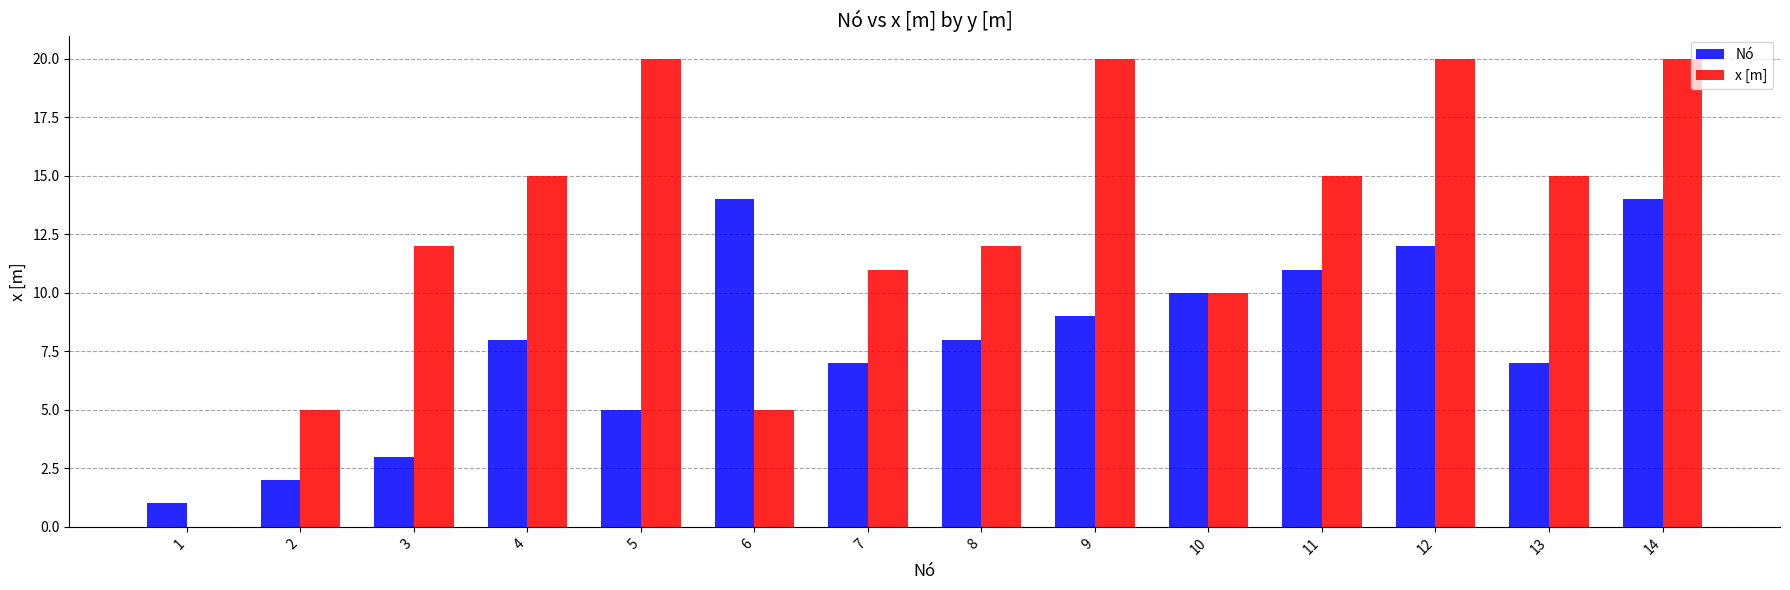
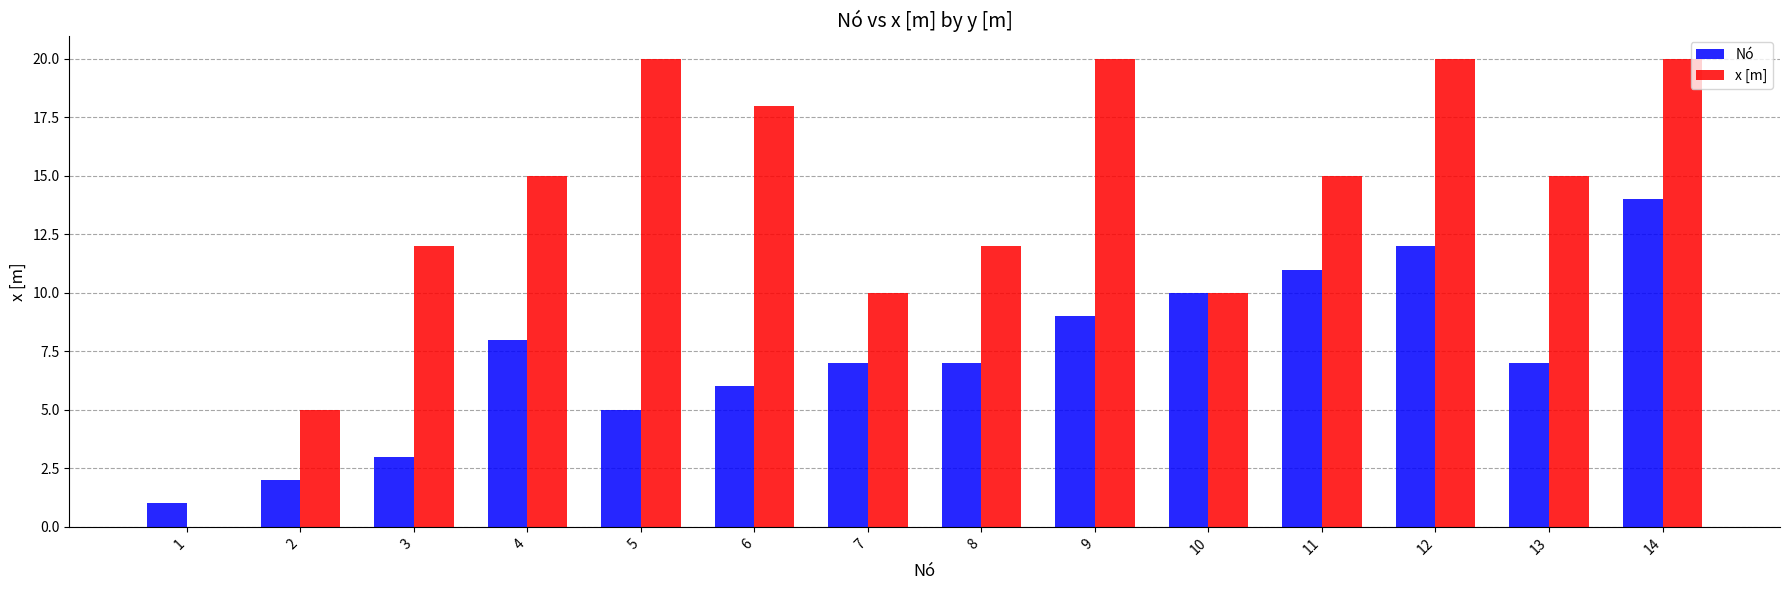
Nó, 6: 14 -> 6
x [m], 6: 5 -> 18
x [m], 7: 11 -> 10
Nó, 8: 8 -> 7
